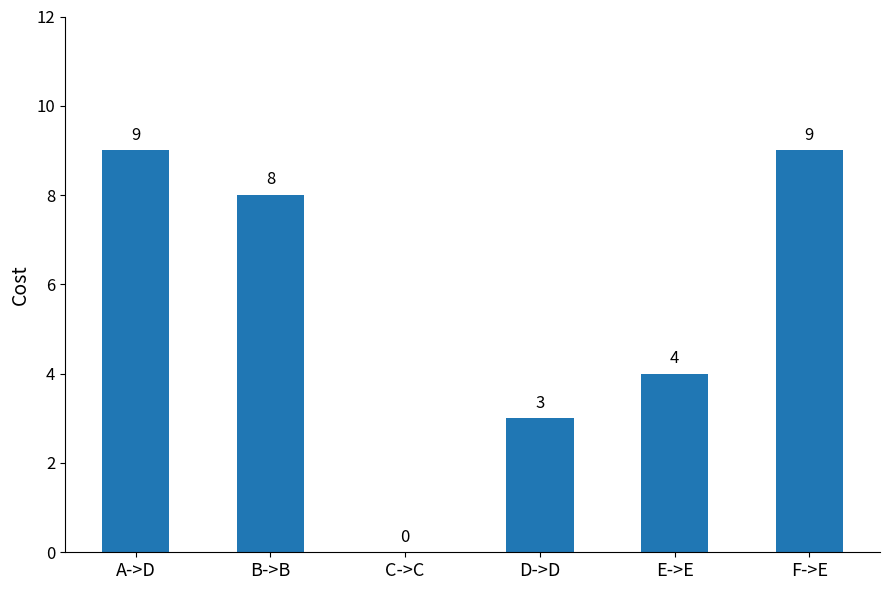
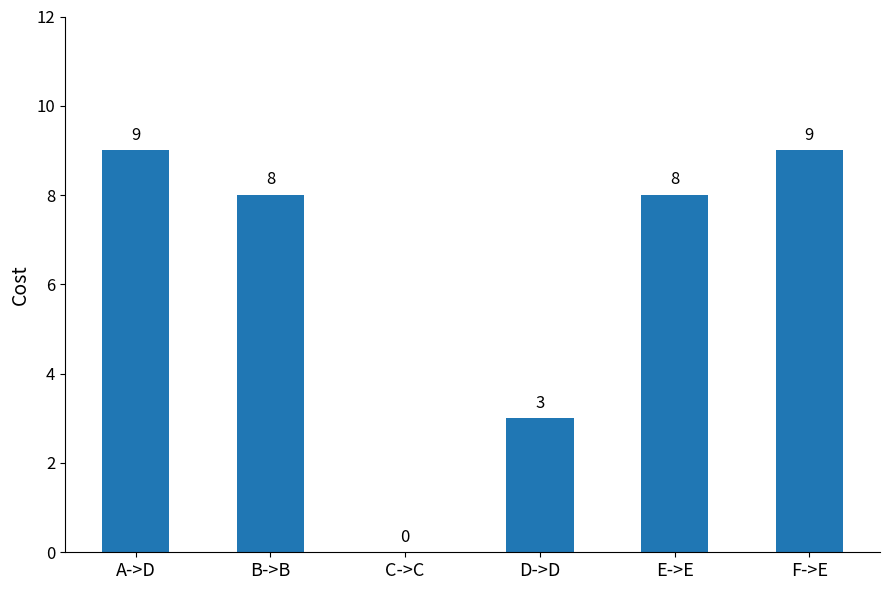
E->E: 4 -> 8
